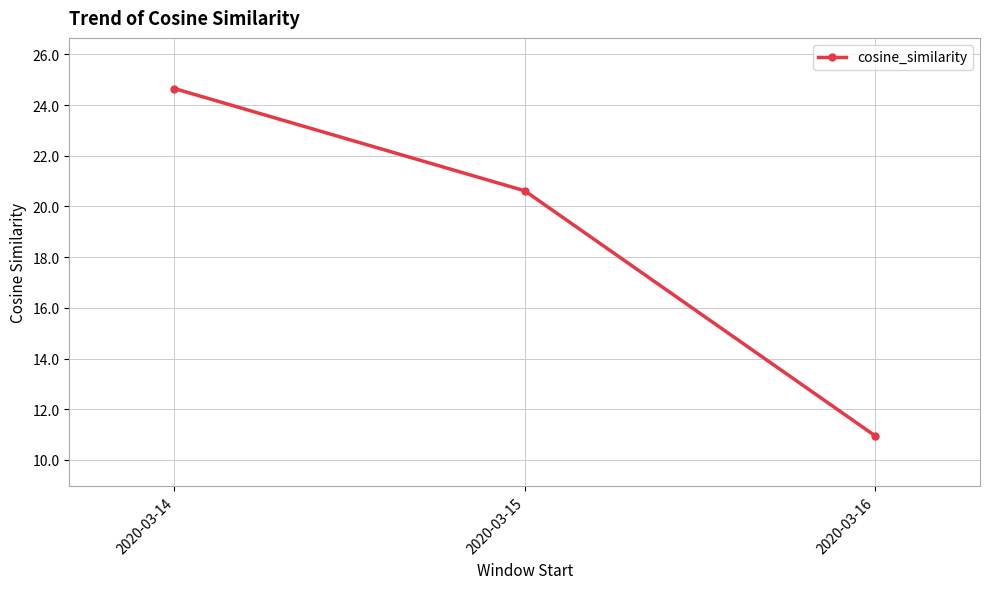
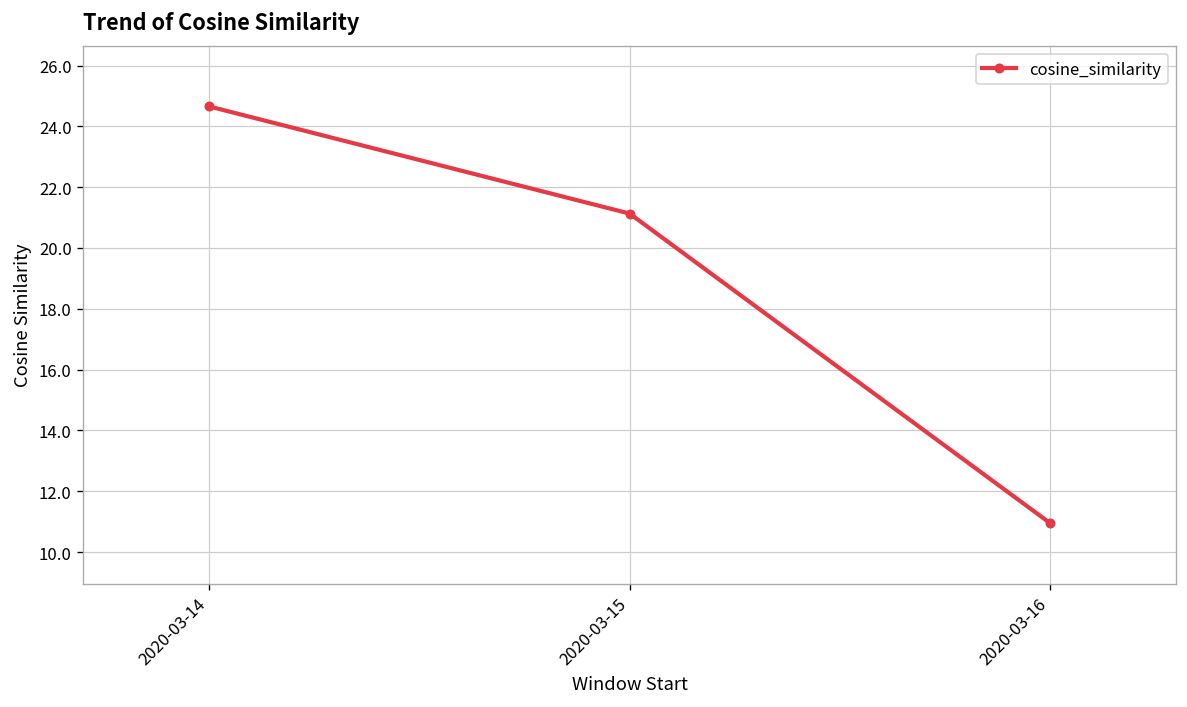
2020-03-15: 20.6 -> 21.1
